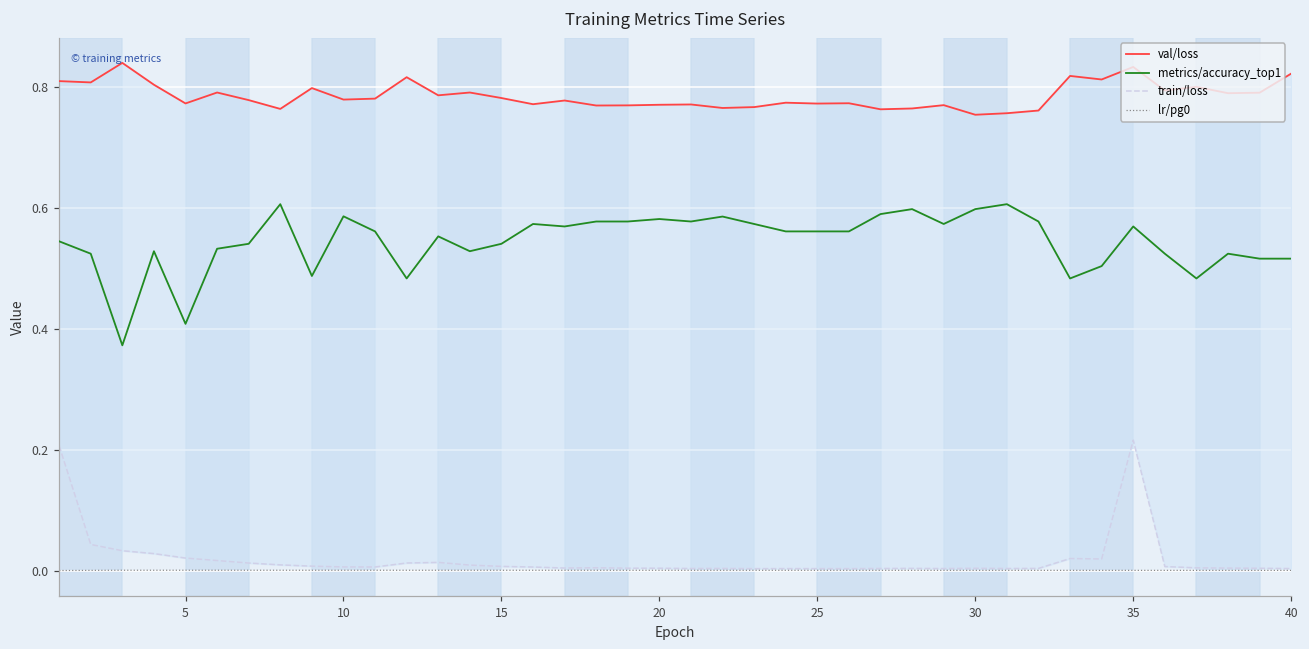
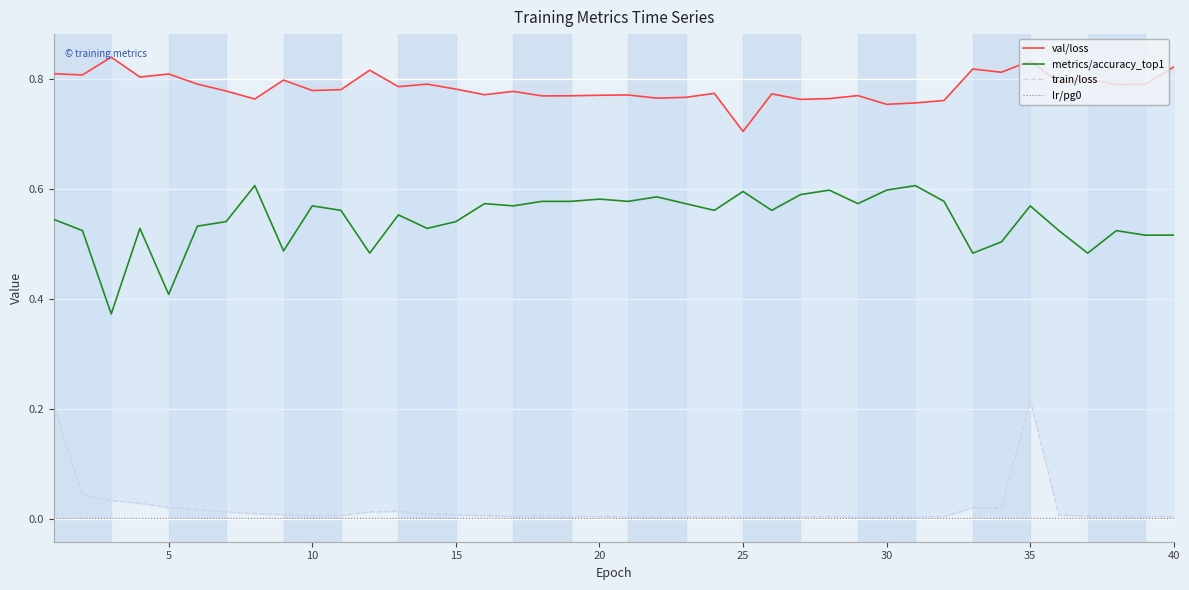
val/loss, 5: 0.77 -> 0.81
metrics/accuracy_top1, 10: 0.59 -> 0.57
val/loss, 25: 0.77 -> 0.71
metrics/accuracy_top1, 25: 0.56 -> 0.60
